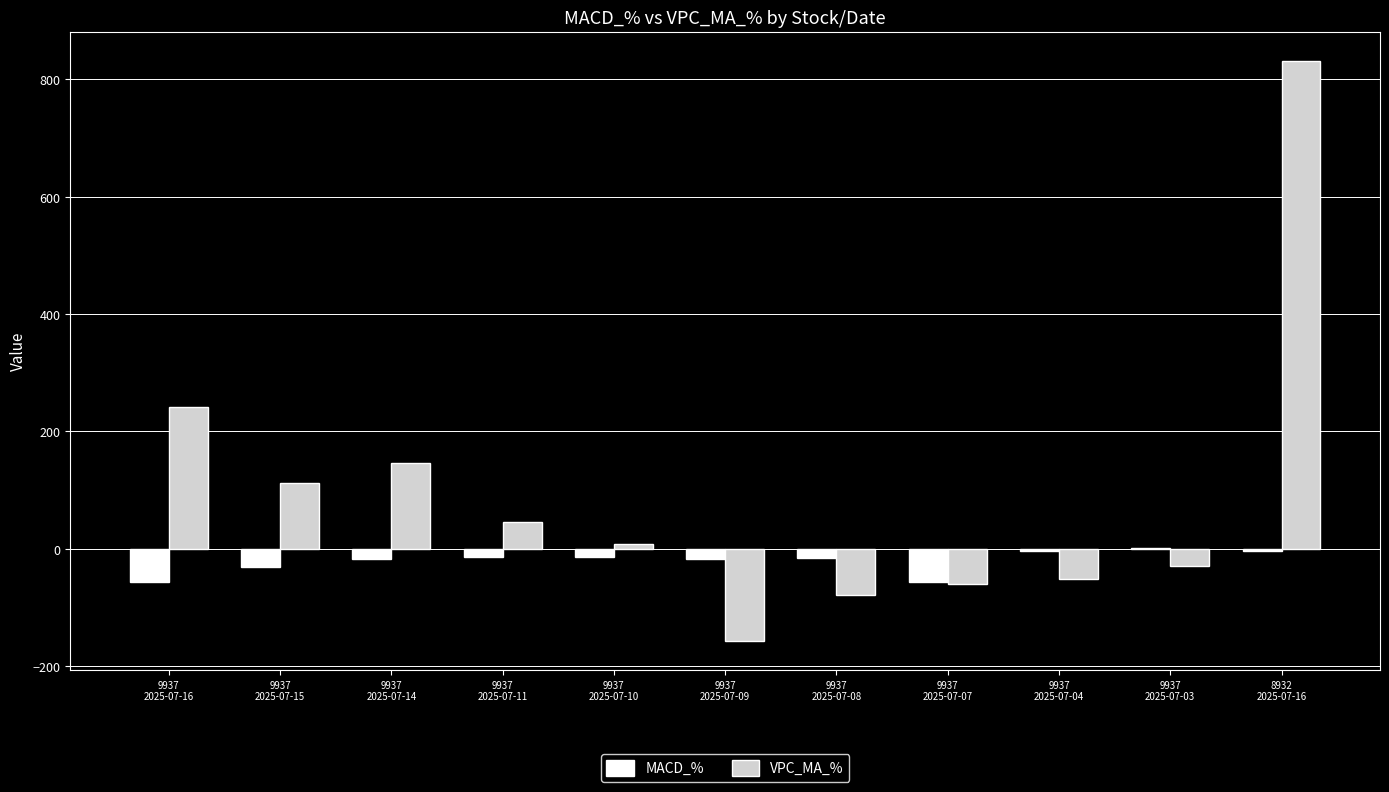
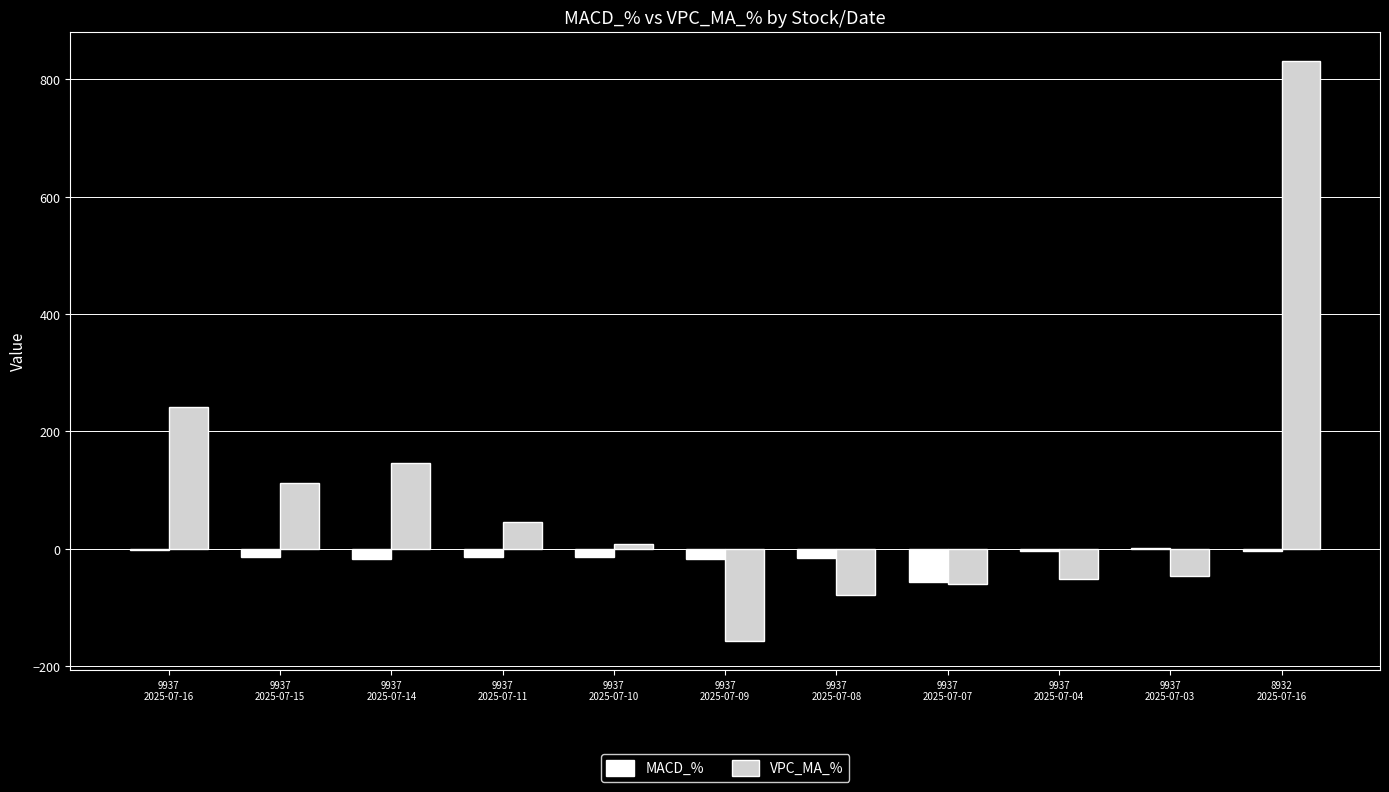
MACD_%, 9937 2025-07-16: -60 -> 0
MACD_%, 9937 2025-07-15: -30 -> -10
VPC_MA_%, 9937 2025-07-03: -30 -> -50
